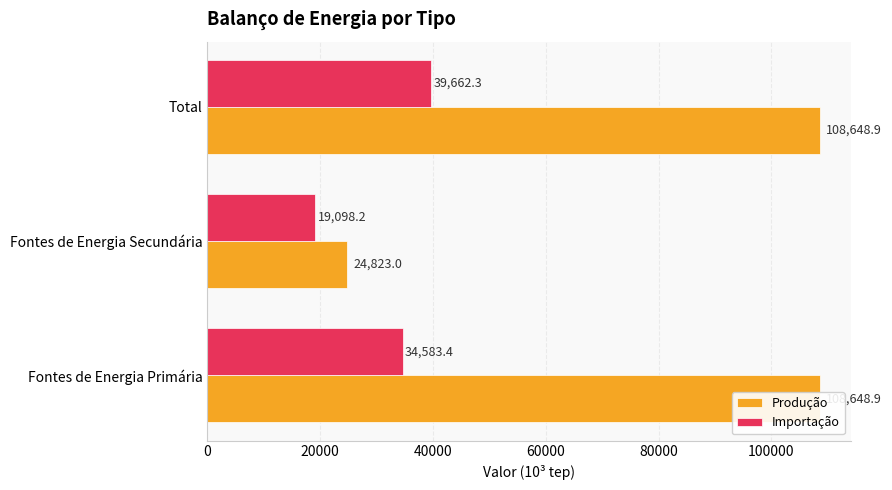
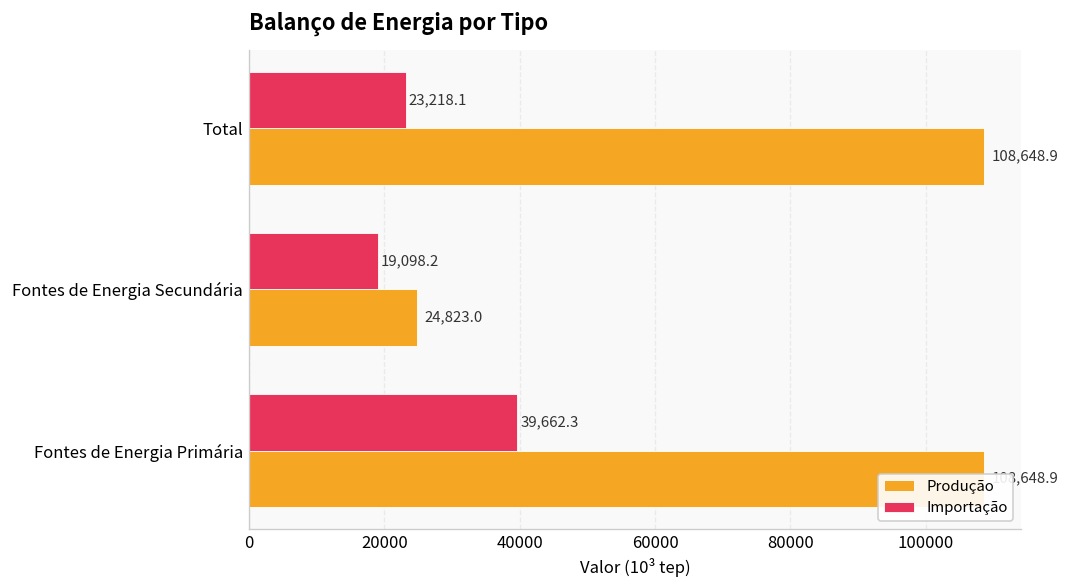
Importação, Total: 39,662.3 -> 23,218.1
Importação, Fontes de Energia Primária: 34,583.4 -> 39,662.3
